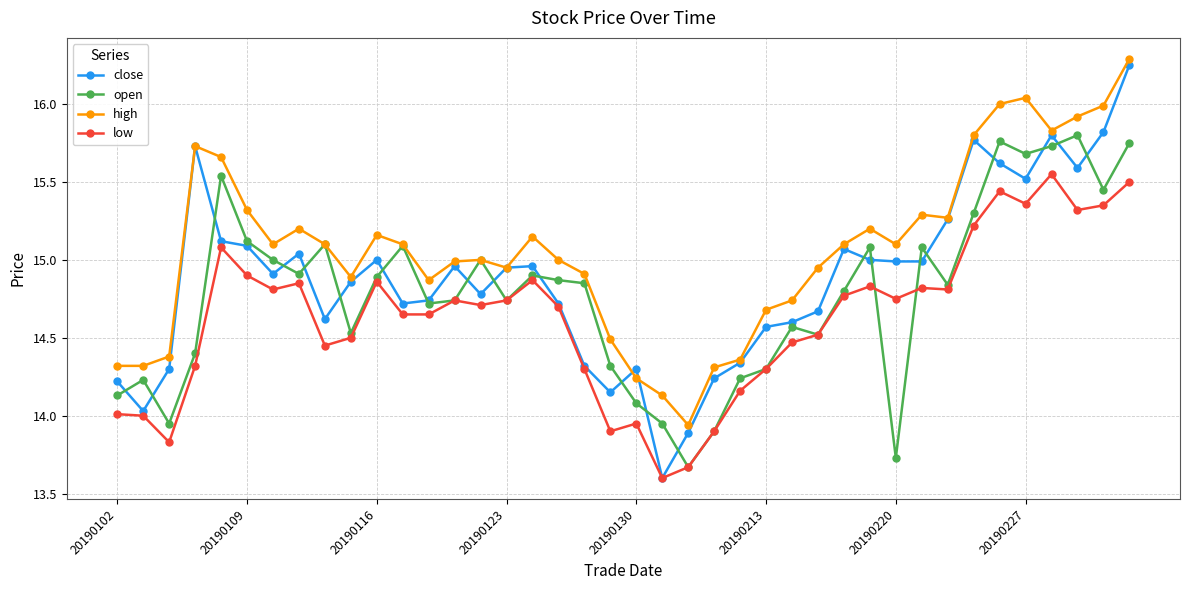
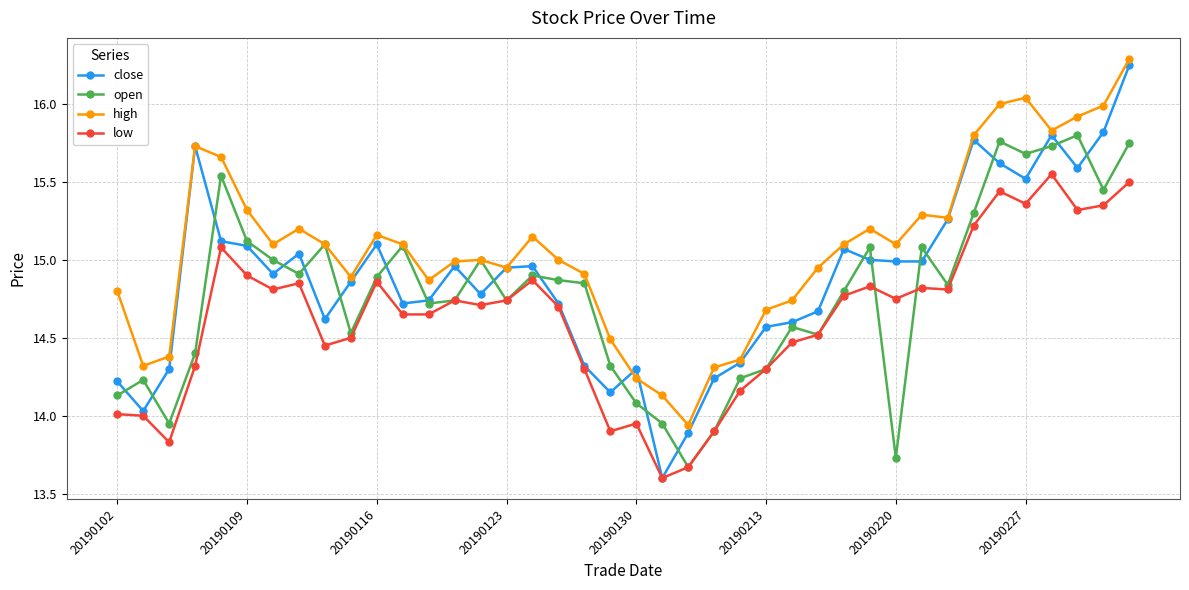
high, 20190102: 14.32 -> 14.80
close, 20190116: 15.0 -> 15.1
